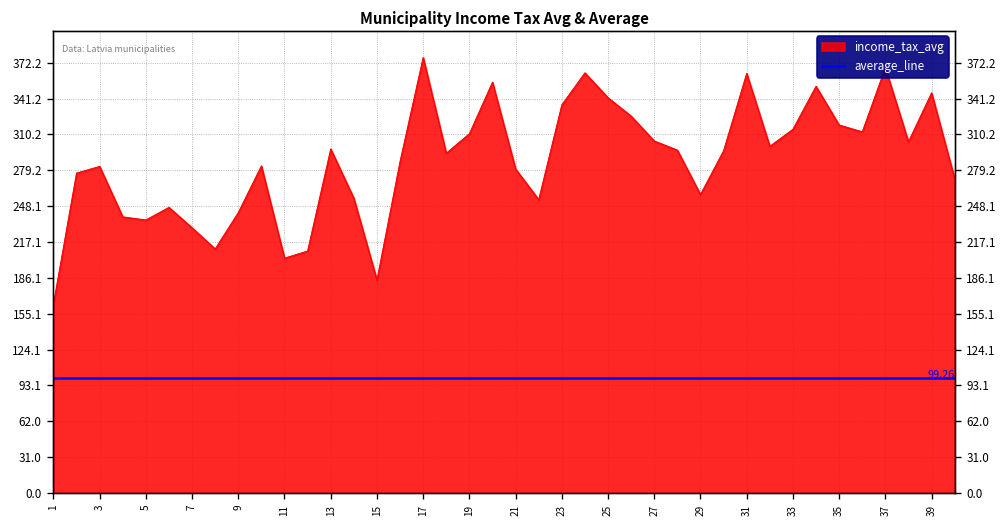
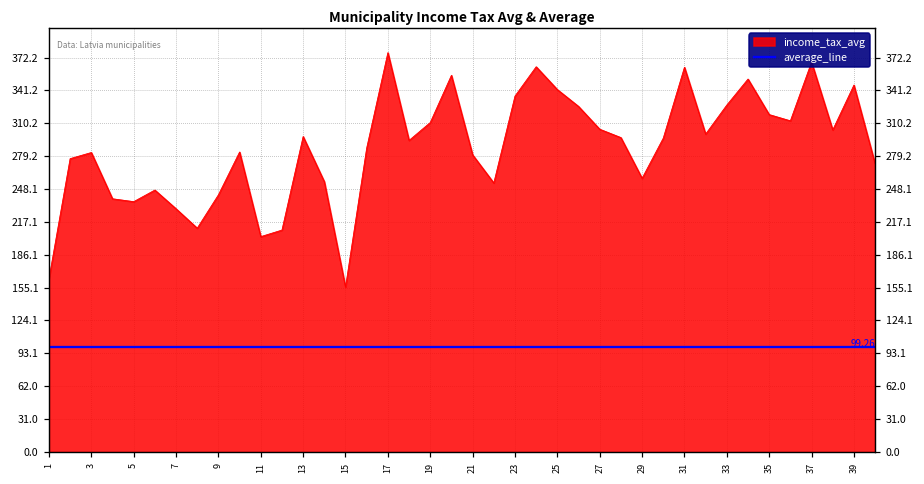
income_tax_avg, 15: 180 -> 160
income_tax_avg, 33: 310 -> 330
